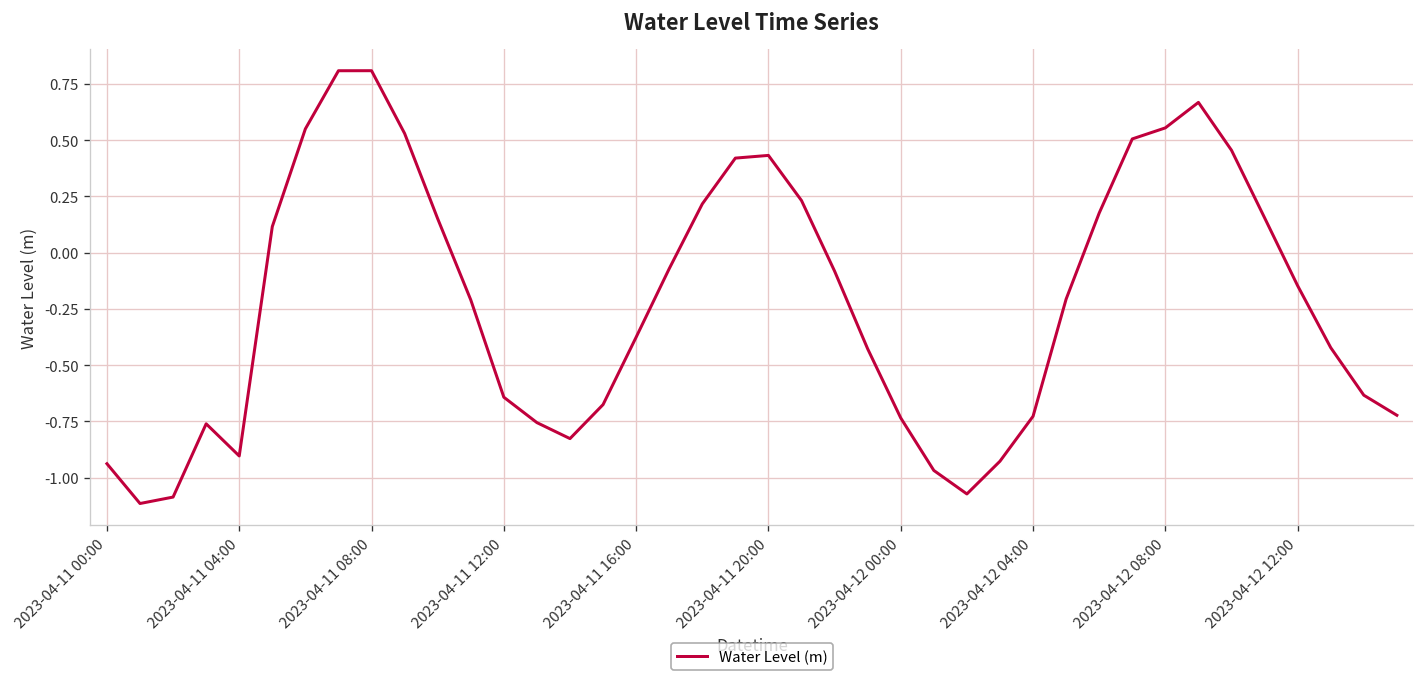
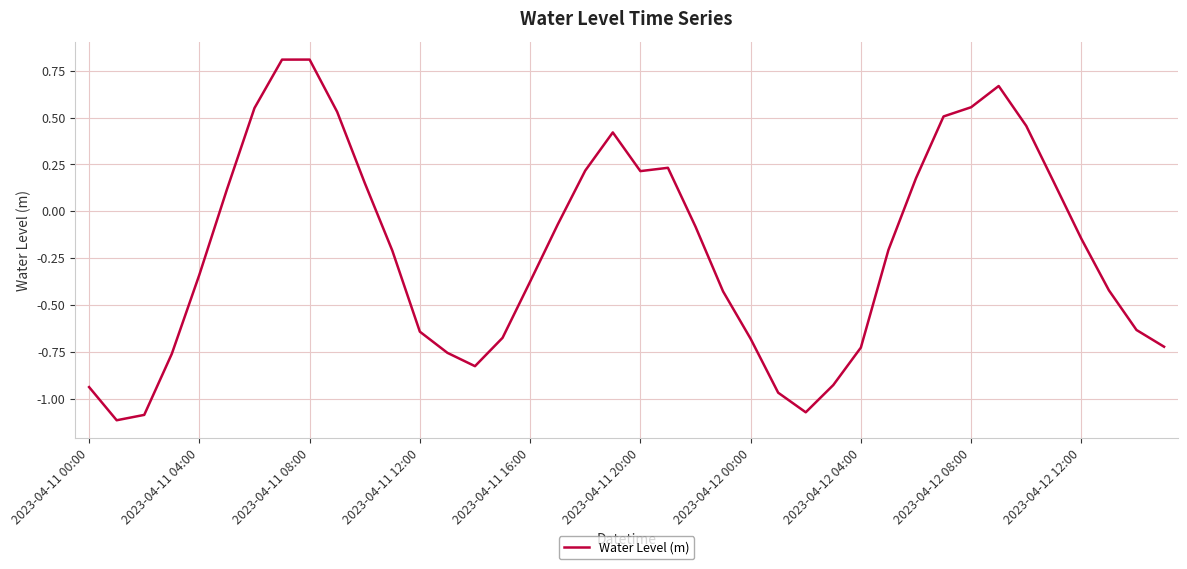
2023-04-11 04:00: -0.90 -> -0.34
2023-04-11 20:00: 0.43 -> 0.21
2023-04-12 00:00: -0.74 -> -0.68
